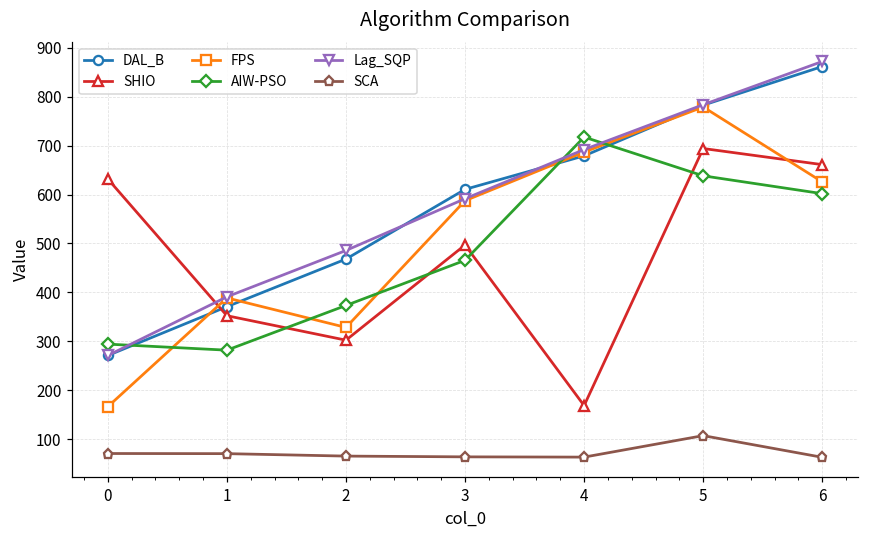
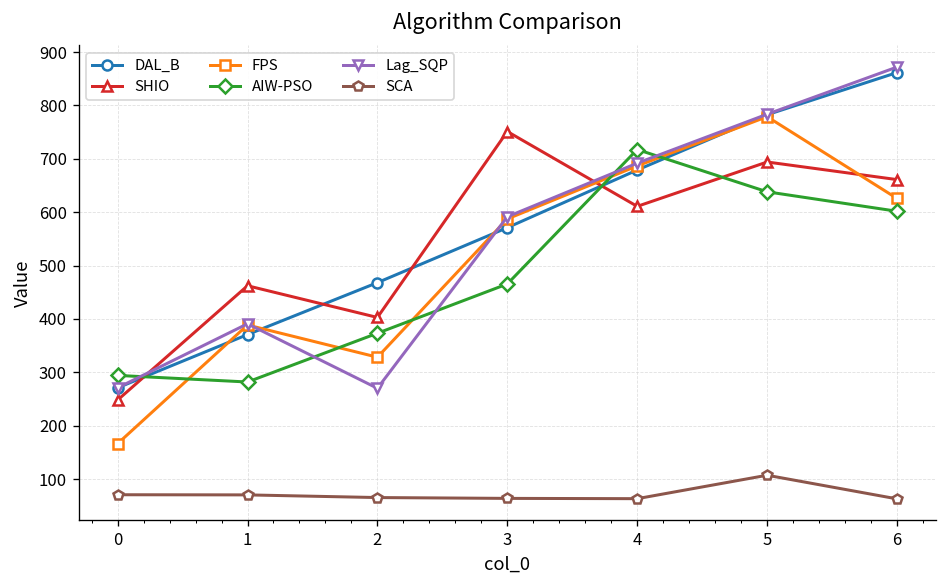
SHIO, 0: 630 -> 250
SHIO, 1: 350 -> 460
SHIO, 2: 300 -> 400
Lag_SQP, 2: 490 -> 270
DAL_B, 3: 610 -> 570
SHIO, 3: 500 -> 750
SHIO, 4: 170 -> 610
